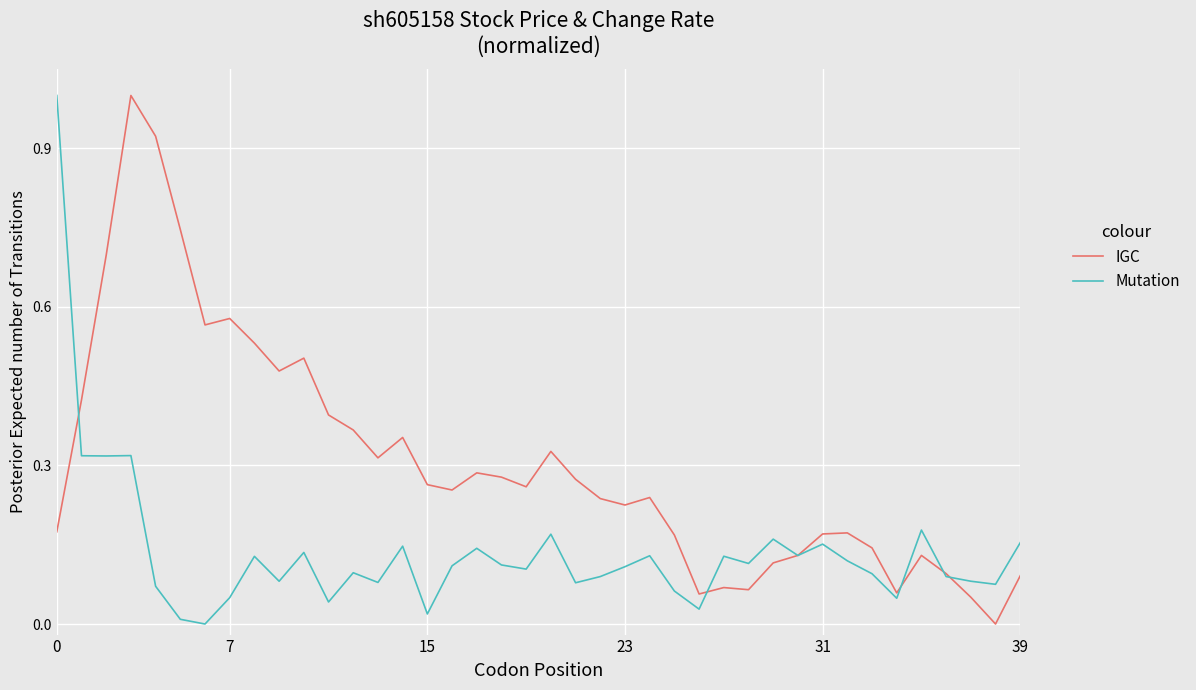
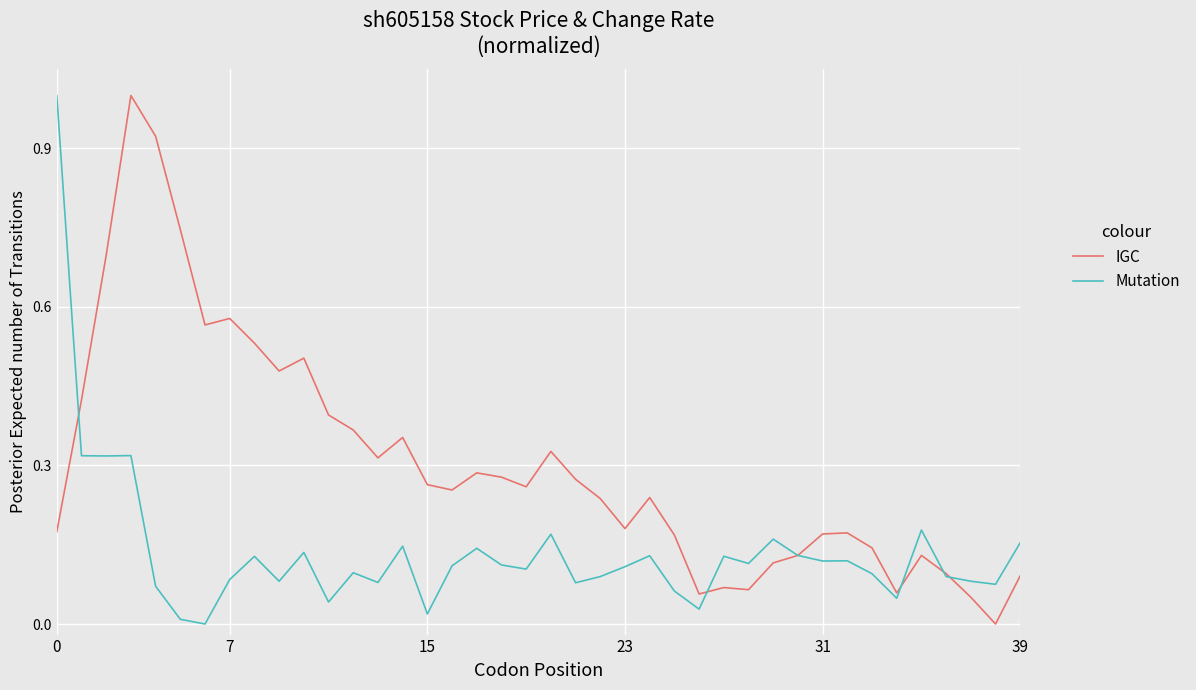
Mutation, 7: 0.05 -> 0.08
IGC, 23: 0.23 -> 0.18
Mutation, 31: 0.15 -> 0.12
